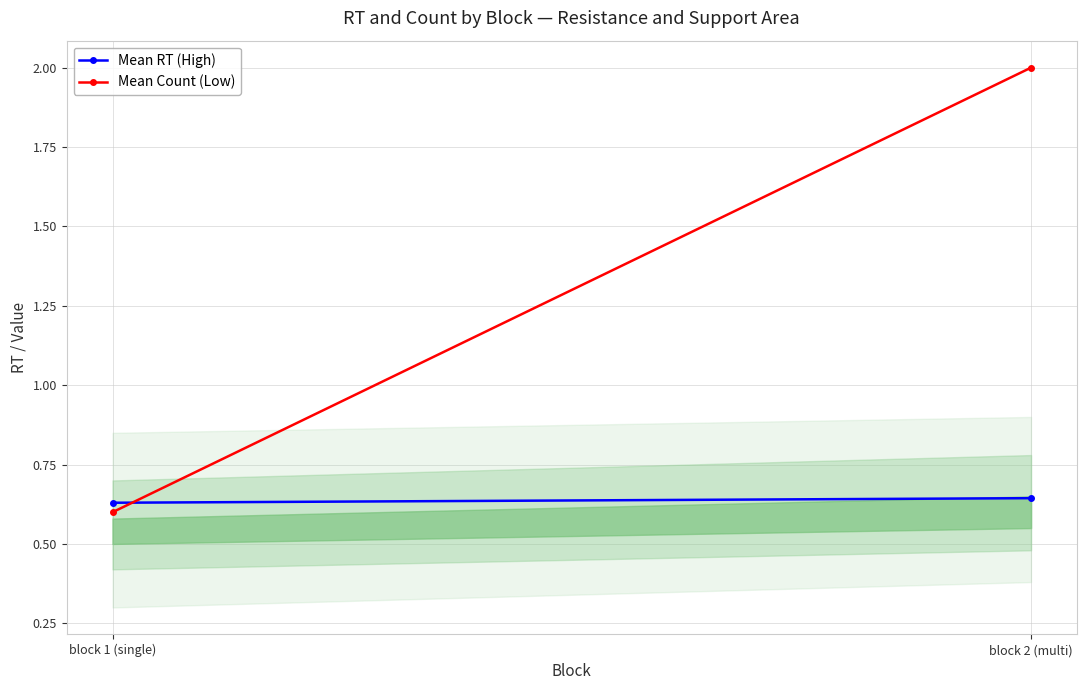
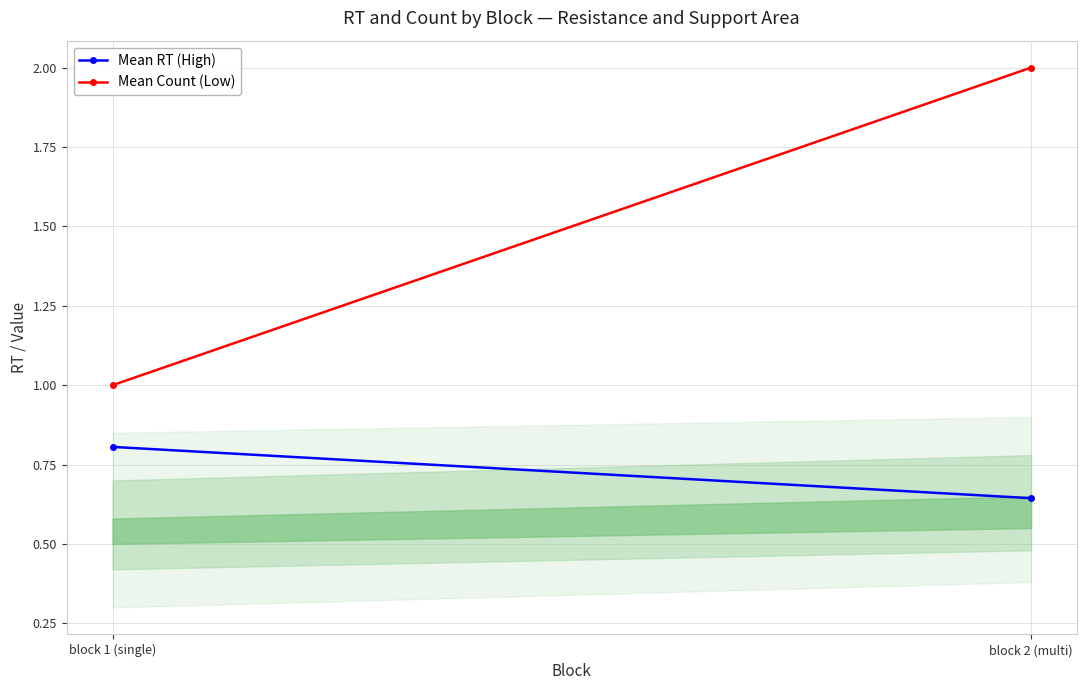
Mean RT (High), block 1 (single): 0.63 -> 0.81
Mean Count (Low), block 1 (single): 0.6 -> 1.0
